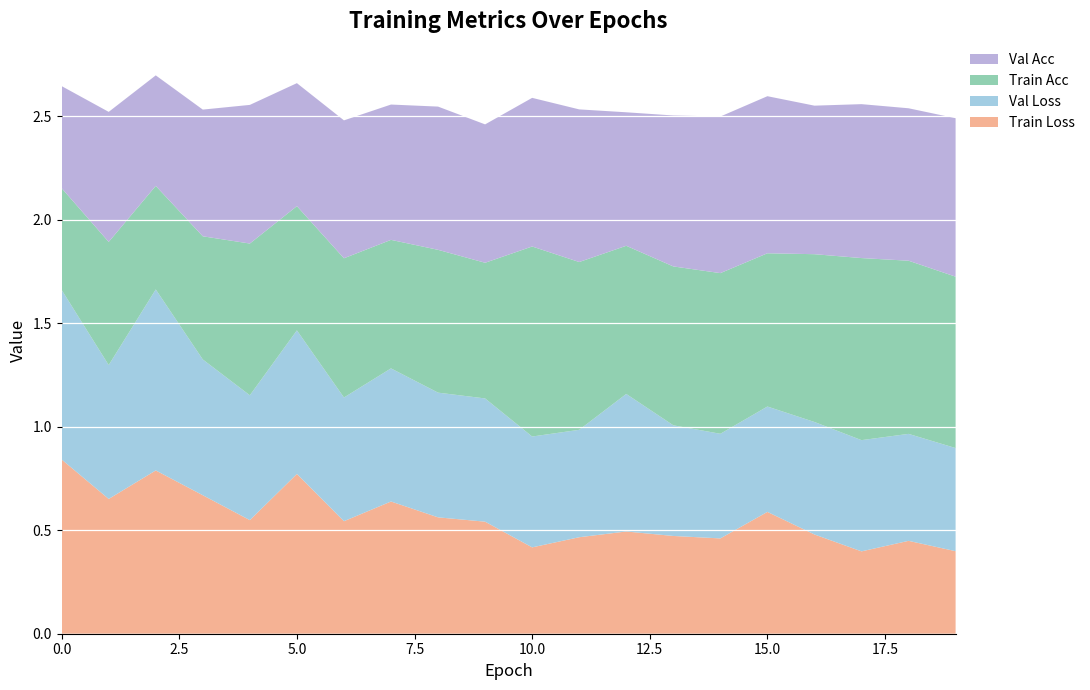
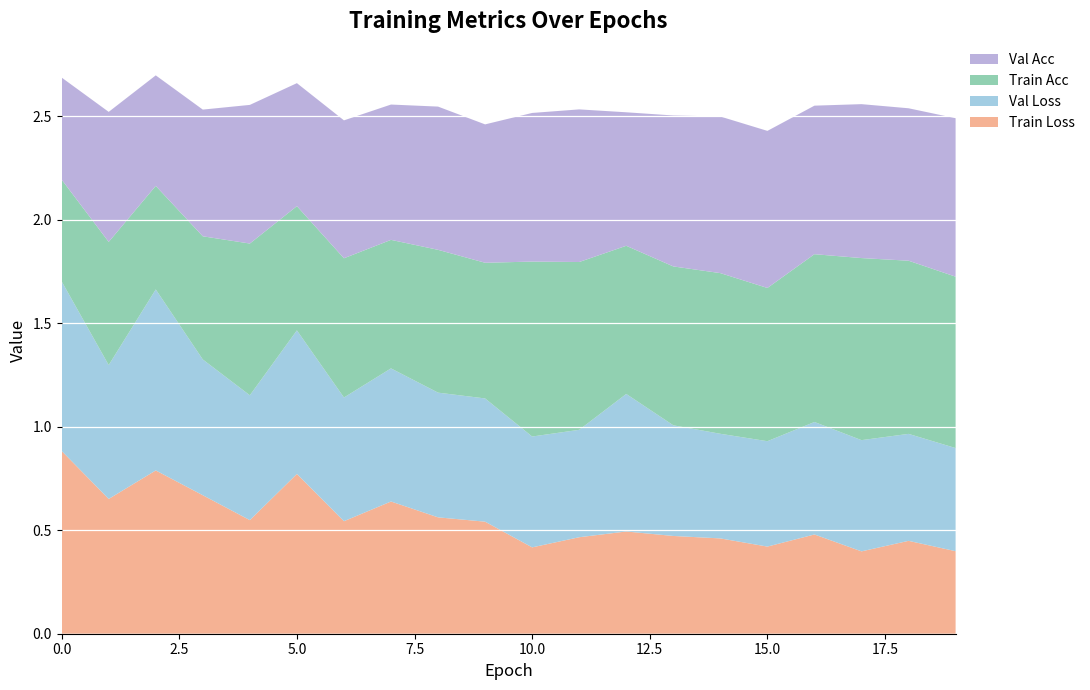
Train Loss, 0.0: 0.84 -> 0.88
Train Acc, 10.0: 0.92 -> 0.84
Train Loss, 15.0: 0.59 -> 0.42
